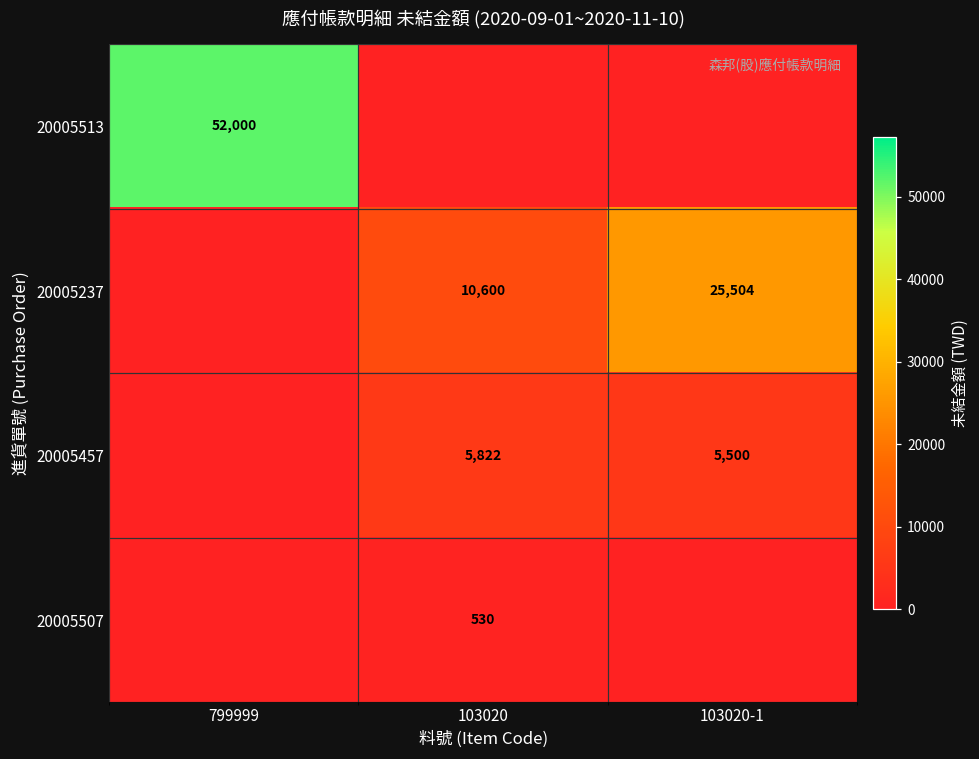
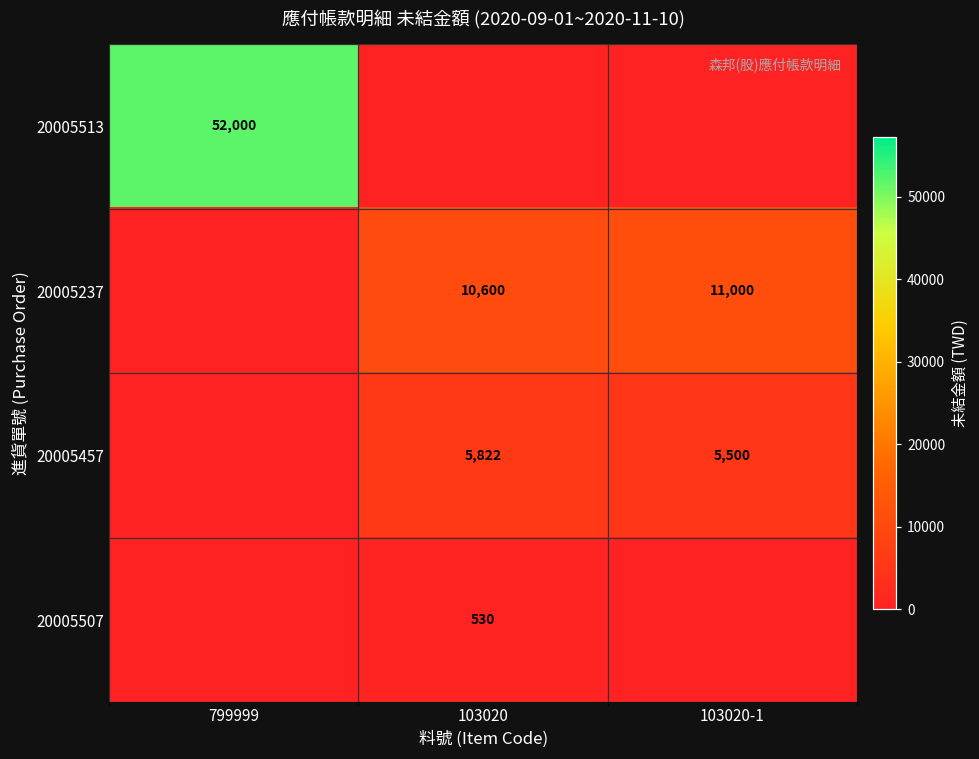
20005237, 103020-1: 25,504 -> 11,000
